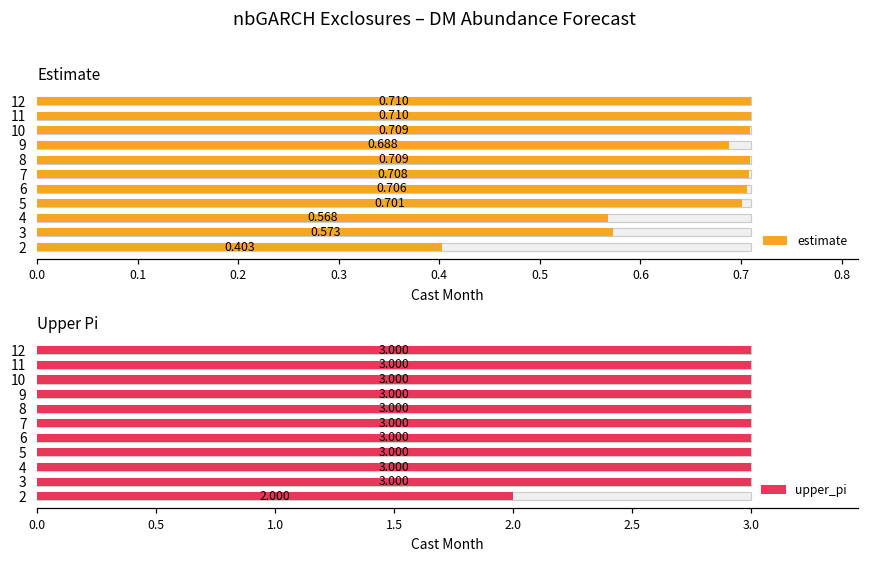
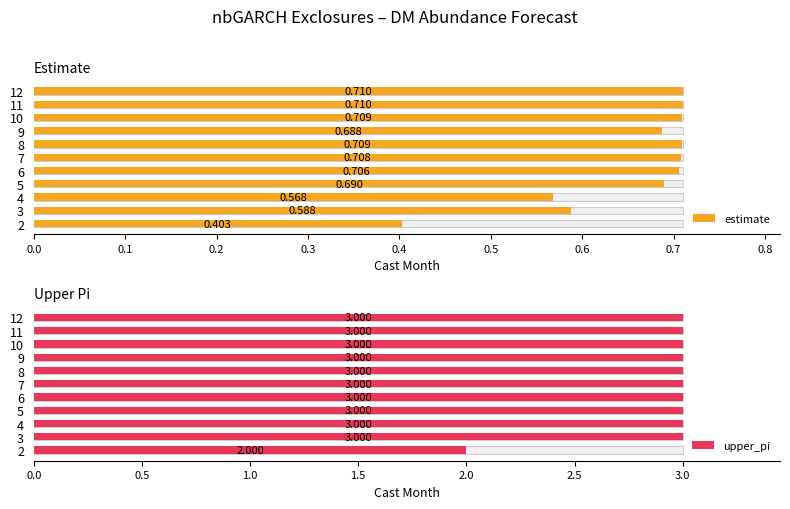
Estimate, estimate, 5: 0.701 -> 0.690
Estimate, estimate, 3: 0.573 -> 0.588
